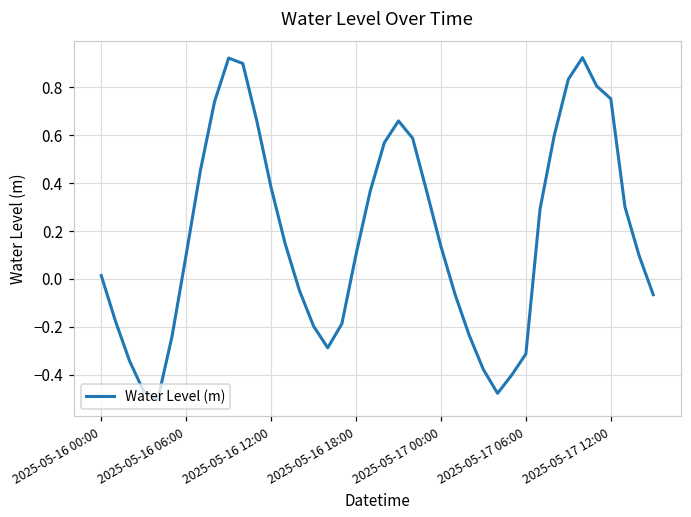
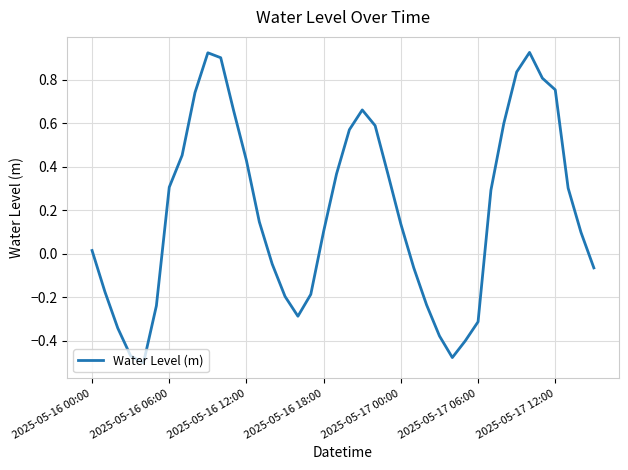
2025-05-16 06:00: 0.10 -> 0.31
2025-05-16 12:00: 0.38 -> 0.43
